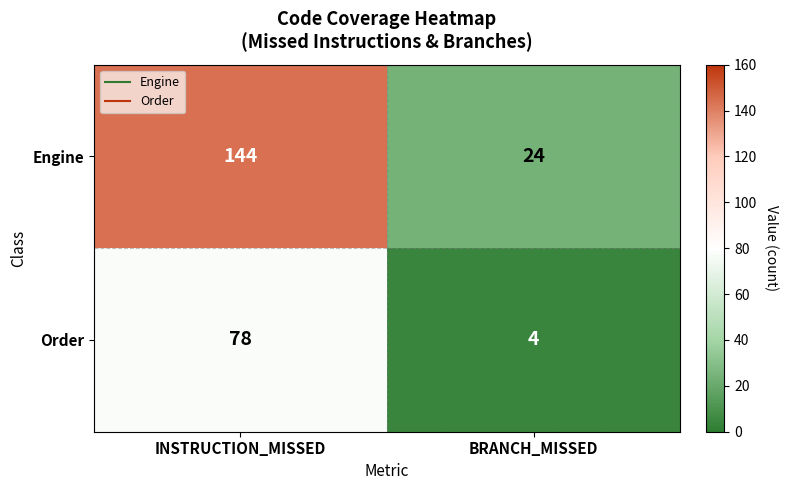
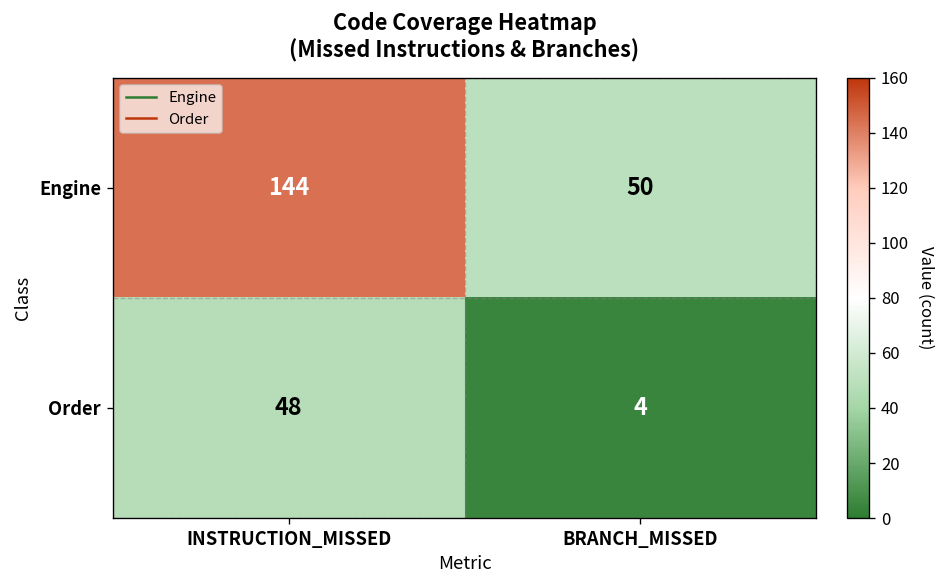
Engine, BRANCH_MISSED: 24 -> 50
Order, INSTRUCTION_MISSED: 78 -> 48
